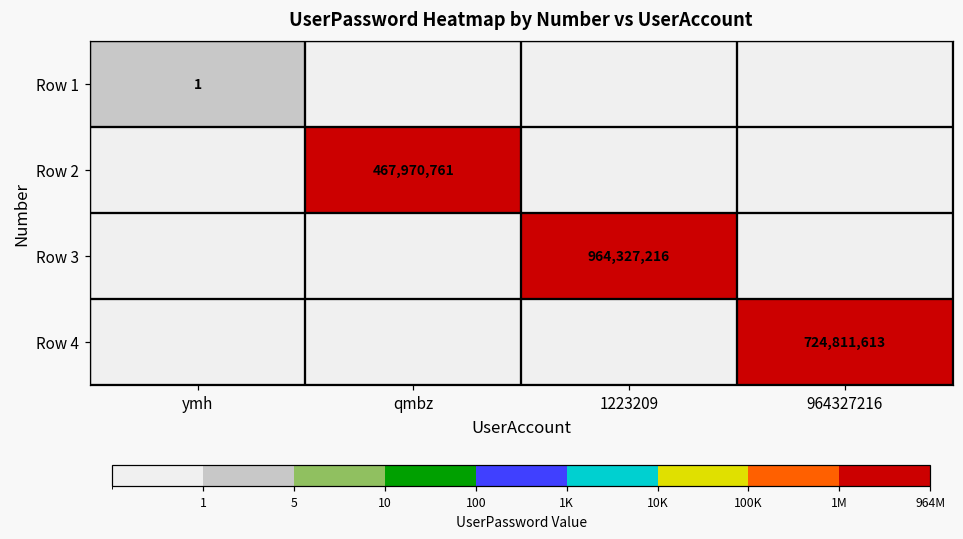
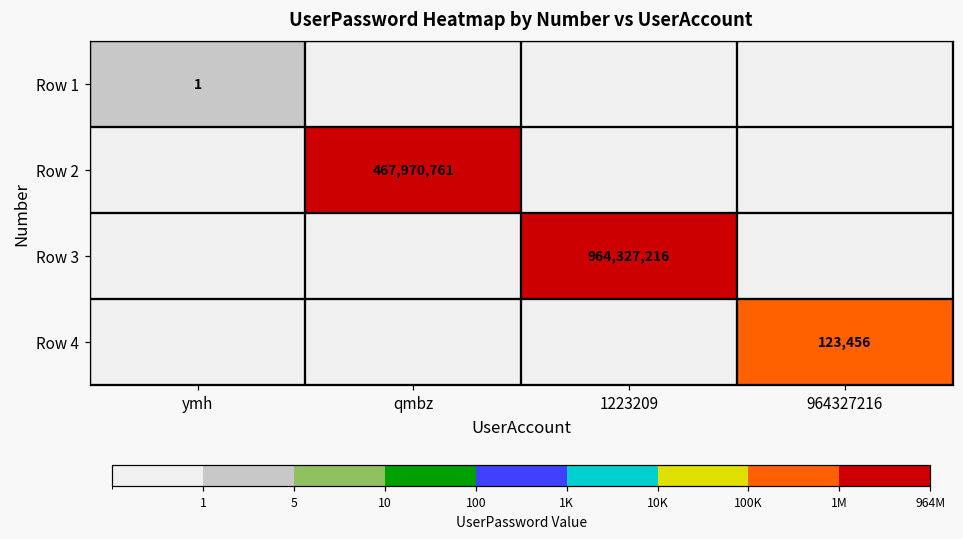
Row 4, 964327216: 724,811,613 -> 123,456
